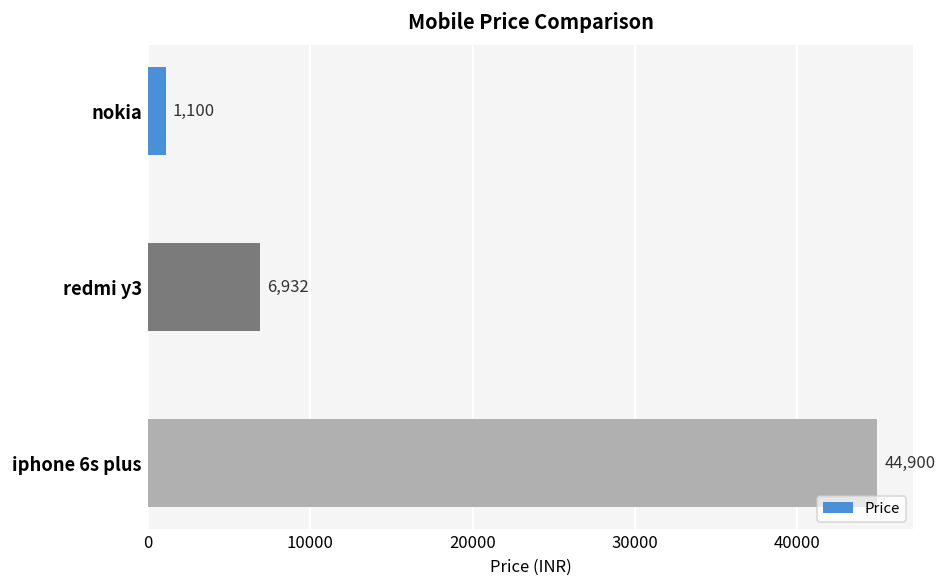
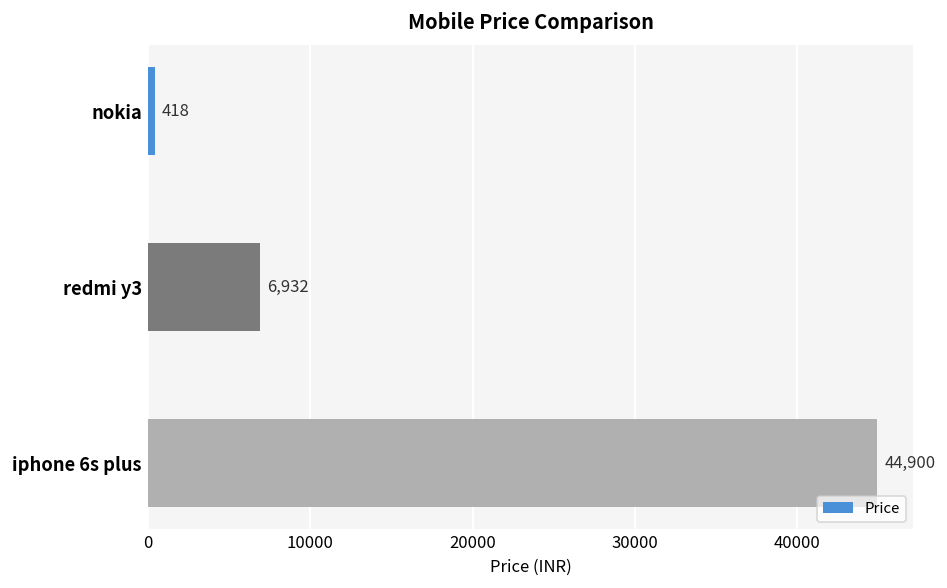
nokia: 1,100 -> 418
